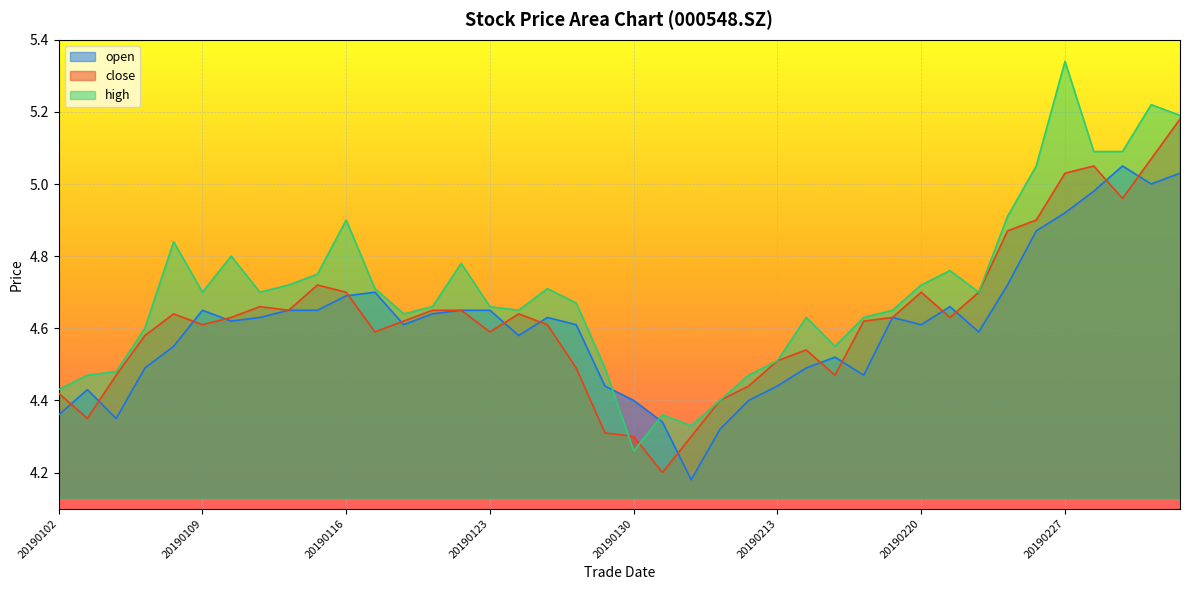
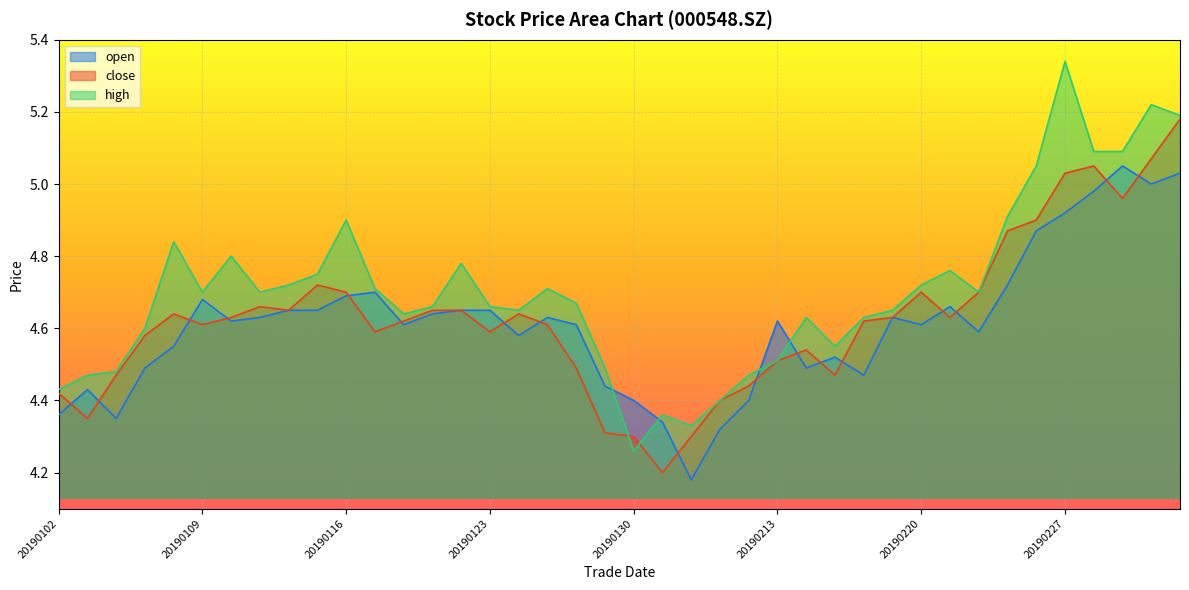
open, 20190109: 4.65 -> 4.68
open, 20190213: 4.44 -> 4.62
